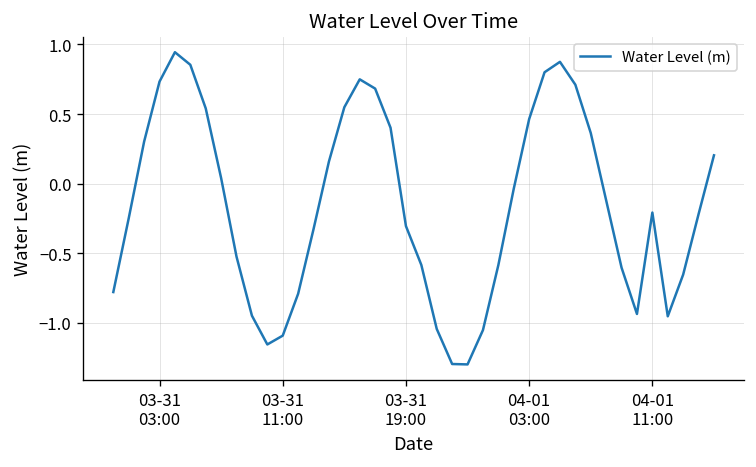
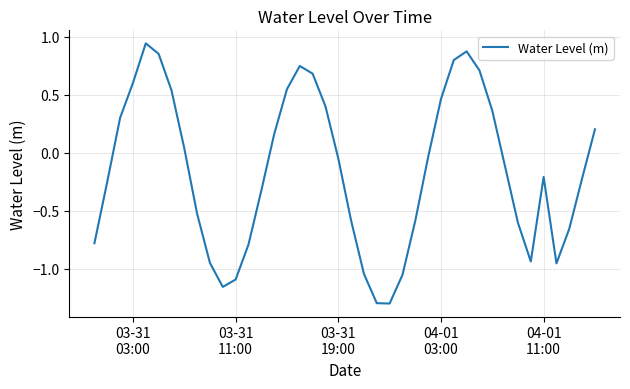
03-31 03:00: 0.73 -> 0.60
03-31 19:00: -0.30 -> -0.05
